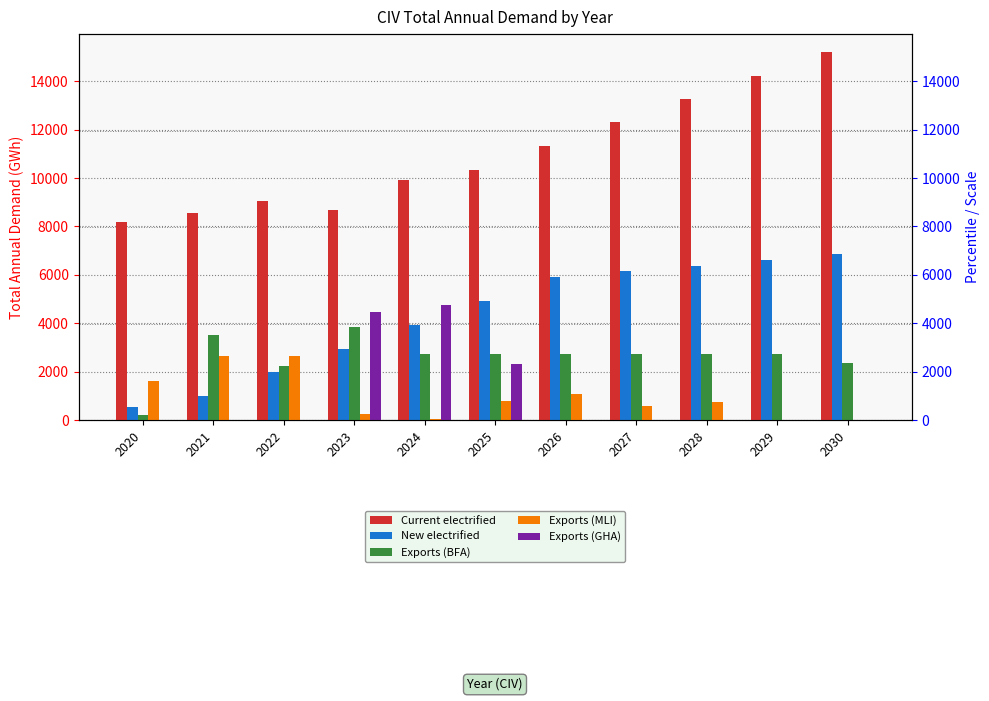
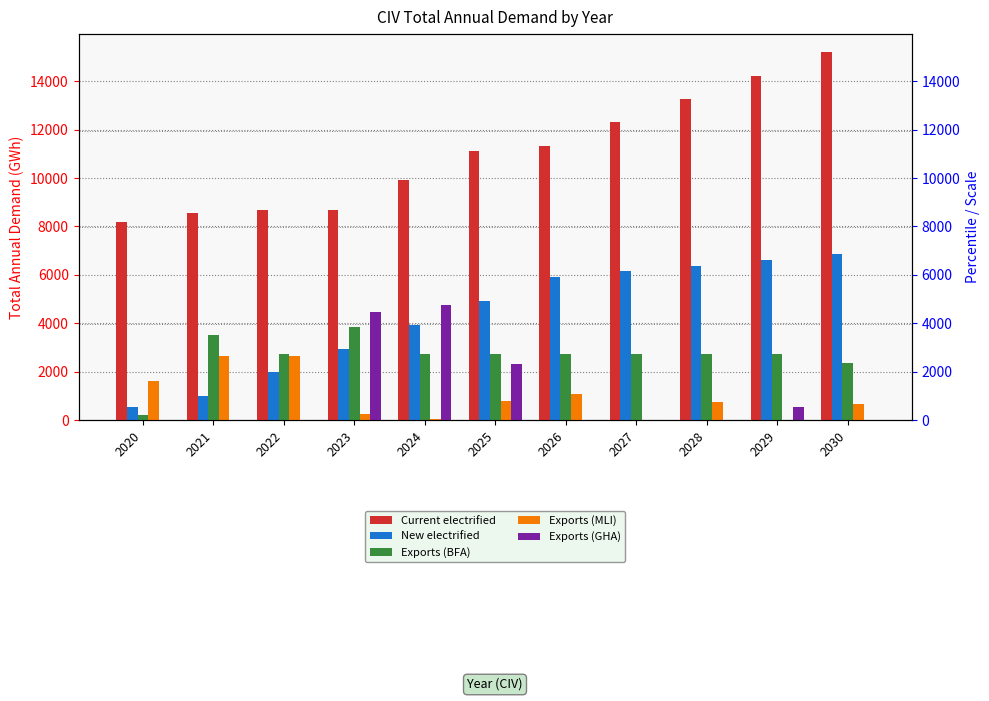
Current electrified, 2022: 9000 -> 8700
Exports (BFA), 2022: 2300 -> 2700
Current electrified, 2025: 10300 -> 11100
Exports (MLI), 2027: 600 -> 0
Exports (GHA), 2029: 0 -> 500
Exports (MLI), 2030: 0 -> 700
